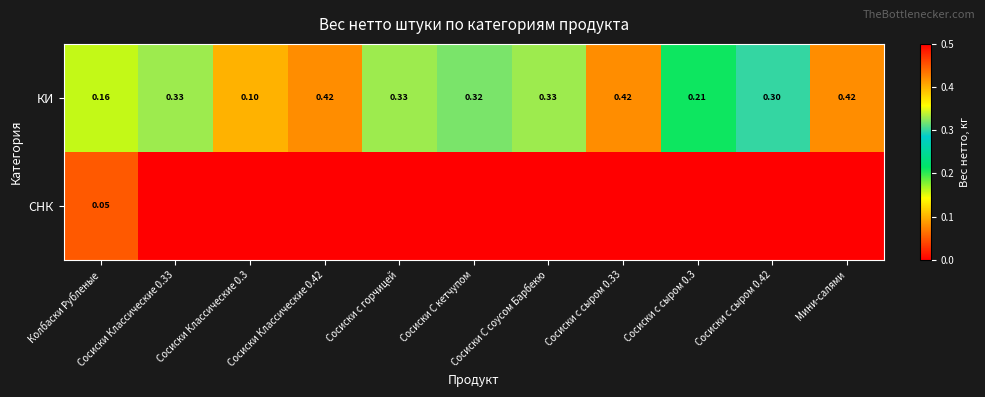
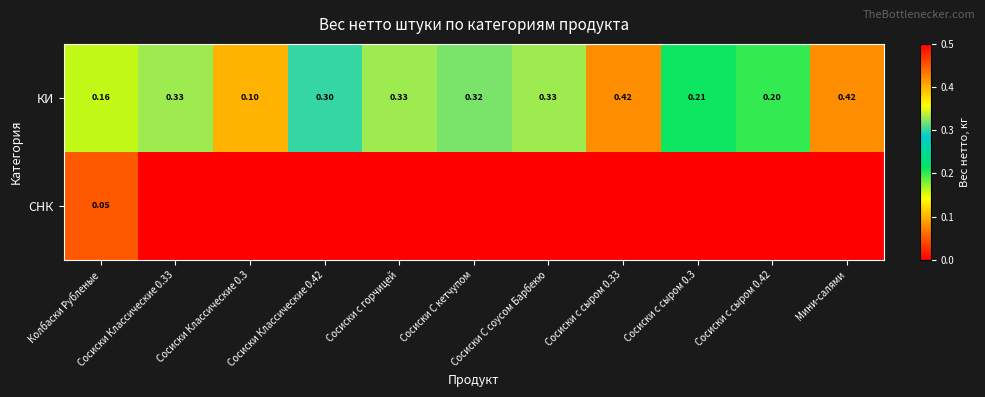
КИ, Сосиски Классические 0.42: 0.42 -> 0.30
КИ, Сосиски с сыром 0.42: 0.30 -> 0.20
